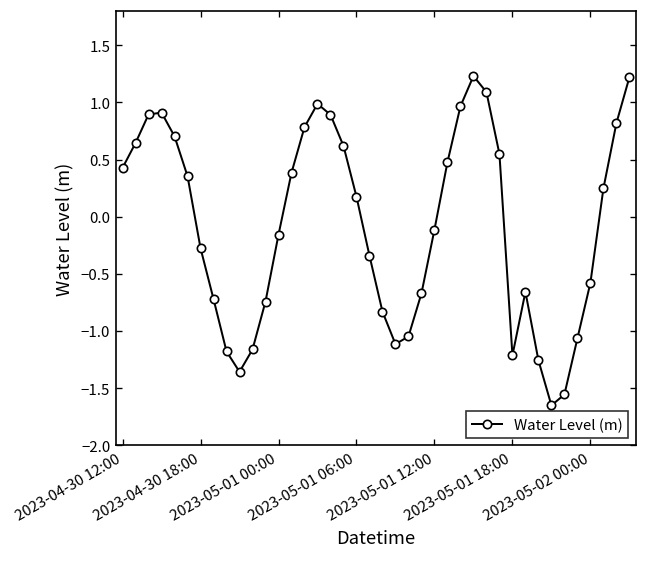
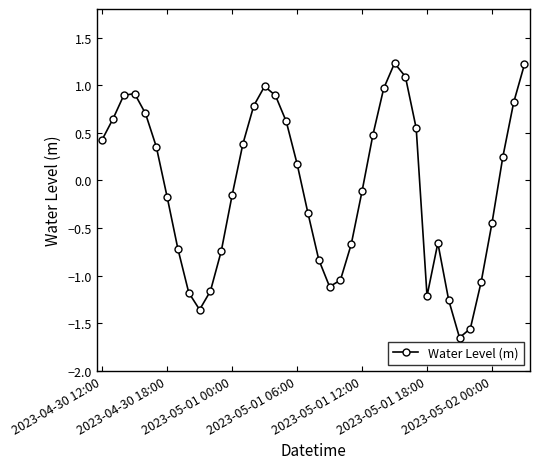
2023-04-30 18:00: -0.3 -> -0.2
2023-05-02 00:00: -0.6 -> -0.4
